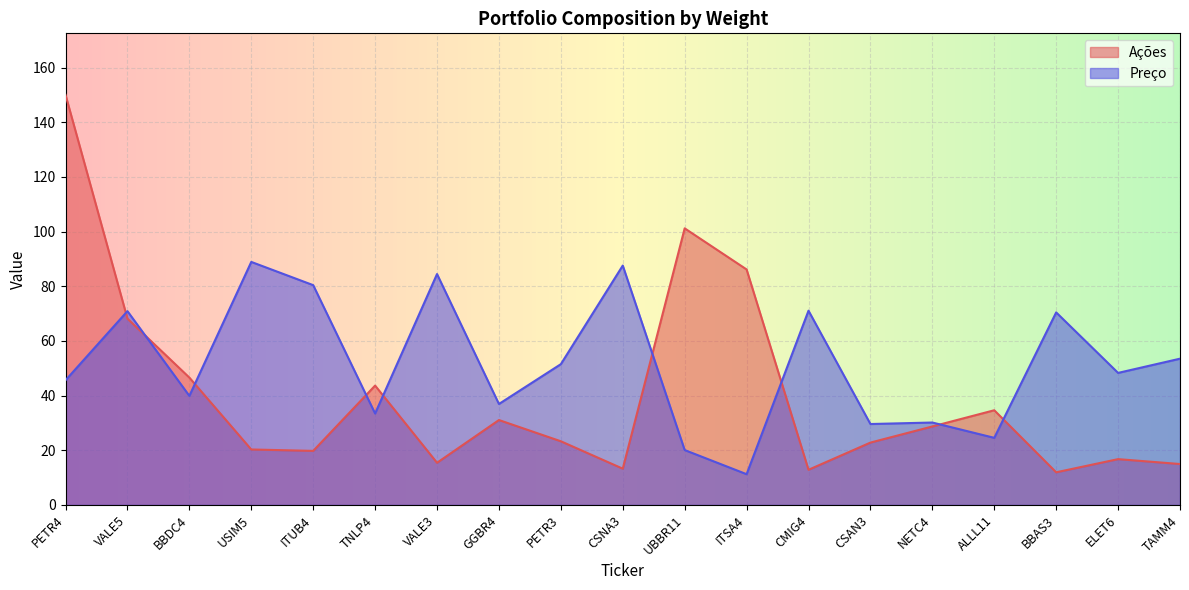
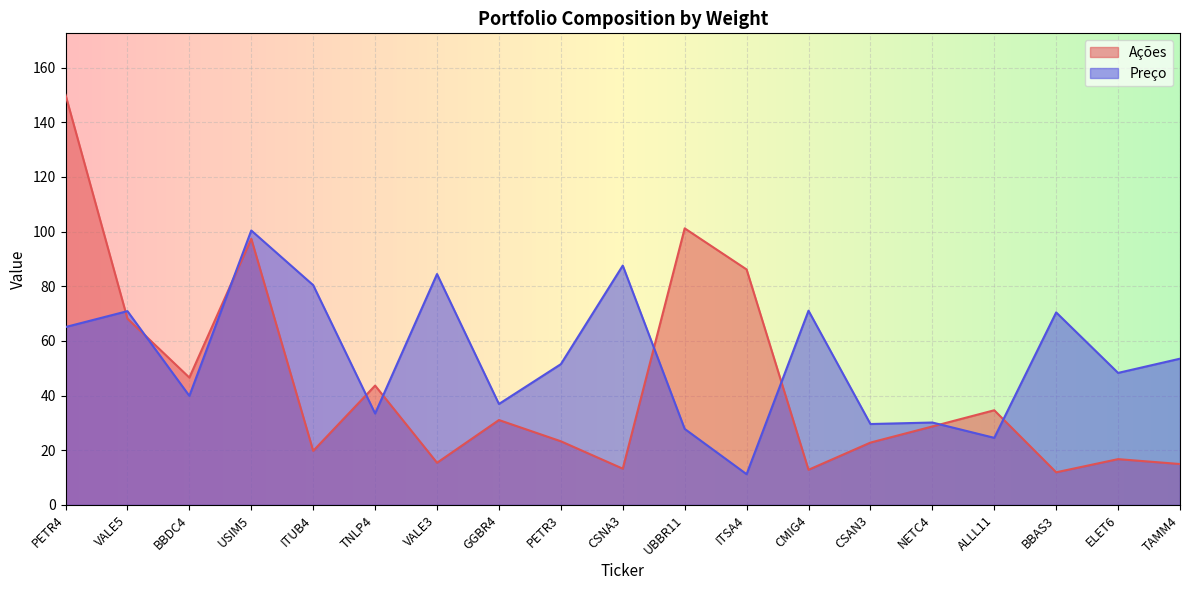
Preço, PETR4: 46 -> 65
Ações, USIM5: 20 -> 97
Preço, USIM5: 89 -> 100
Preço, UBBR11: 20 -> 28
